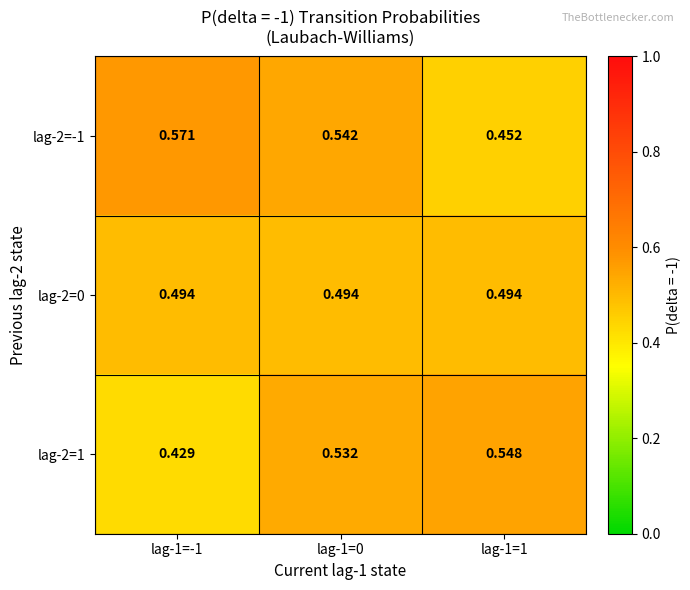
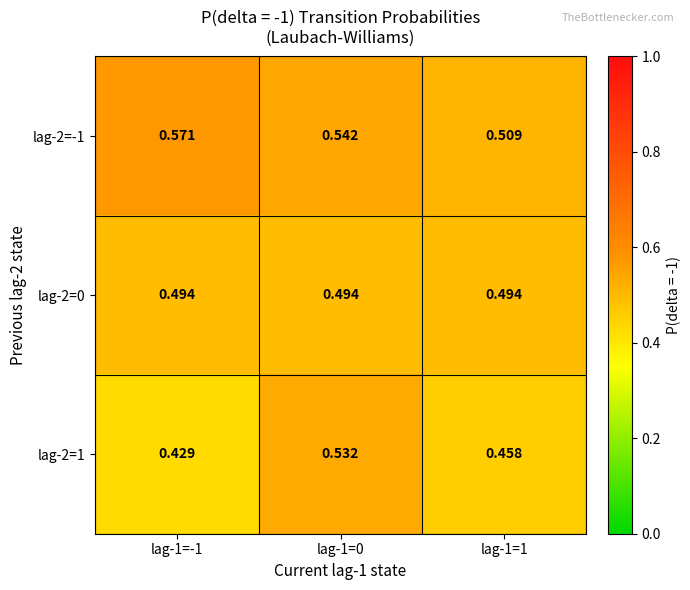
lag-2=-1, lag-1=1: 0.452 -> 0.509
lag-2=1, lag-1=1: 0.548 -> 0.458
